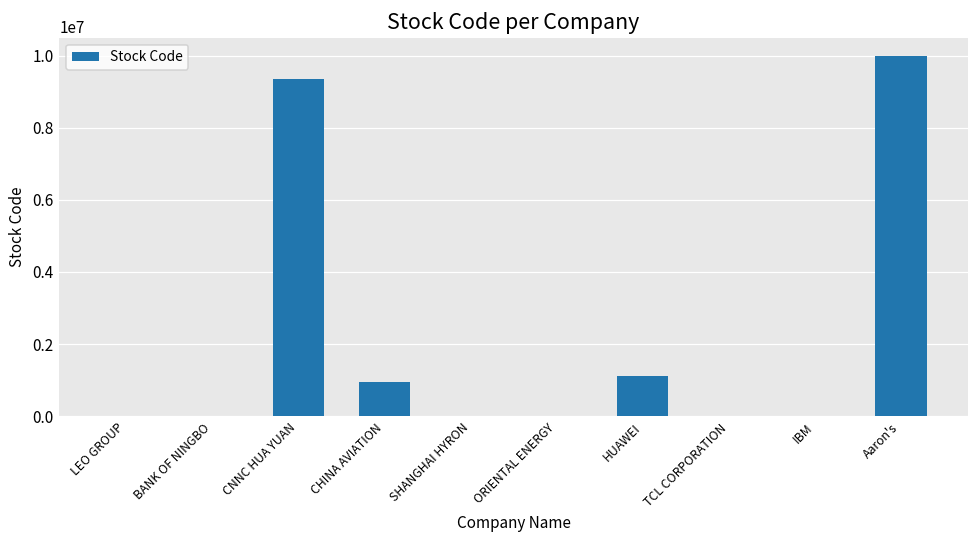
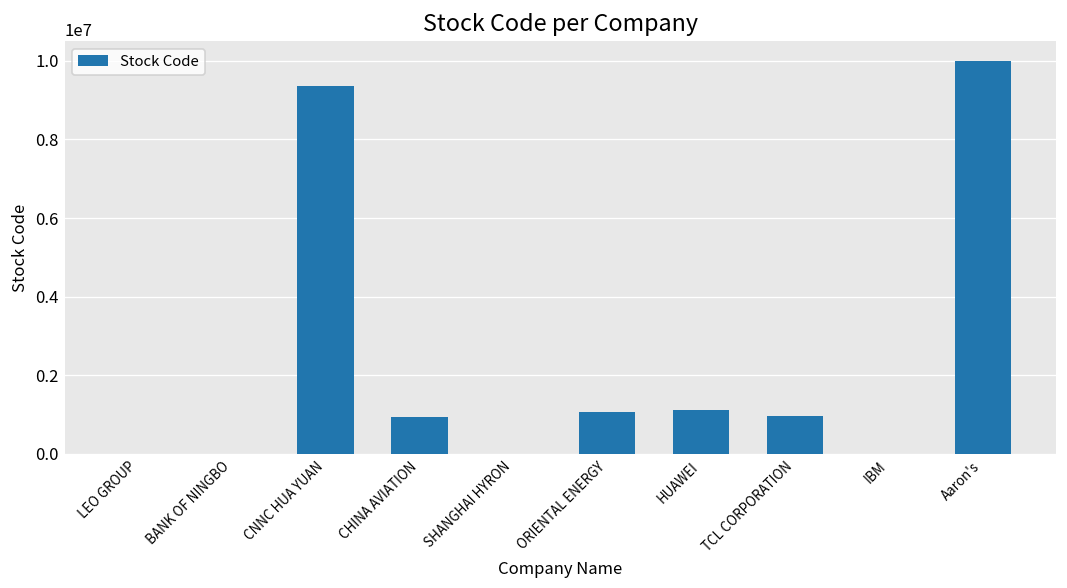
ORIENTAL ENERGY: 0 -> 1100000
TCL CORPORATION: 0 -> 1000000
